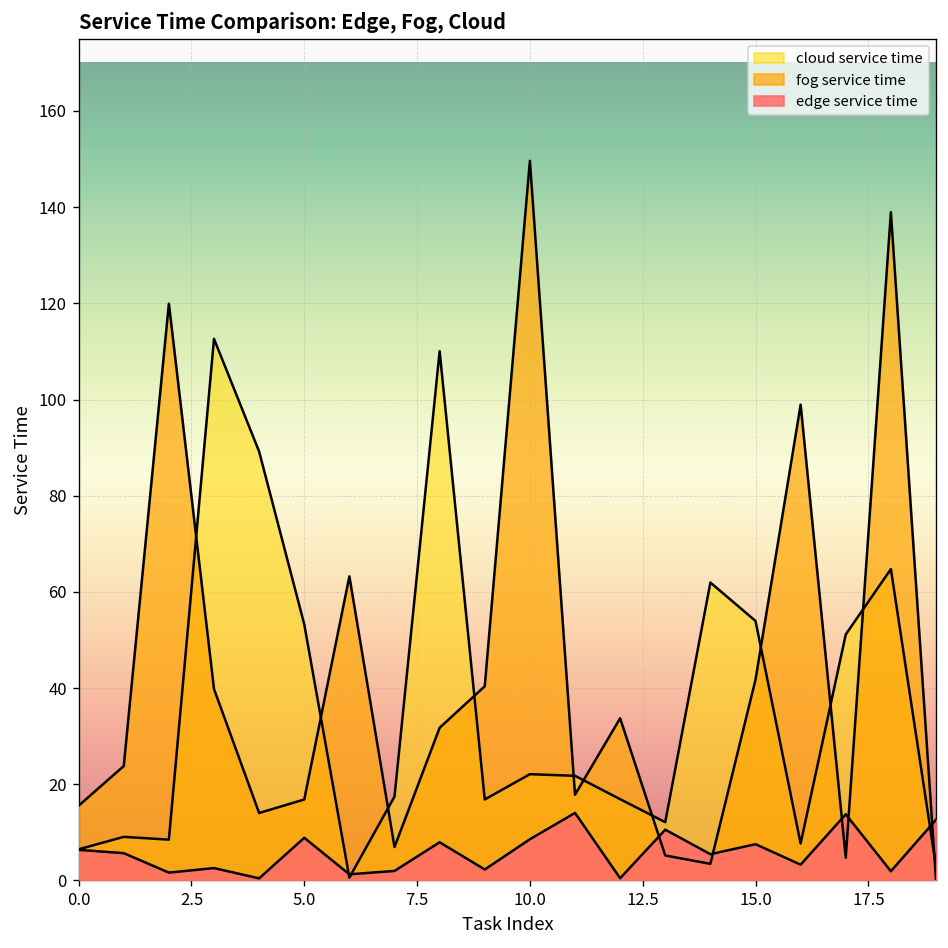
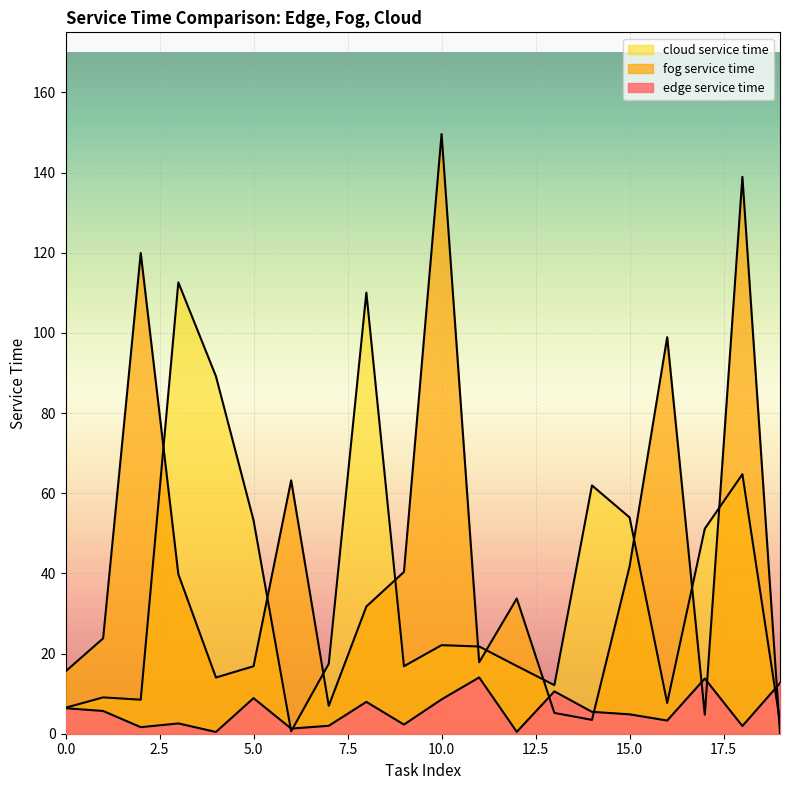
edge service time, 15.0: 8 -> 5
